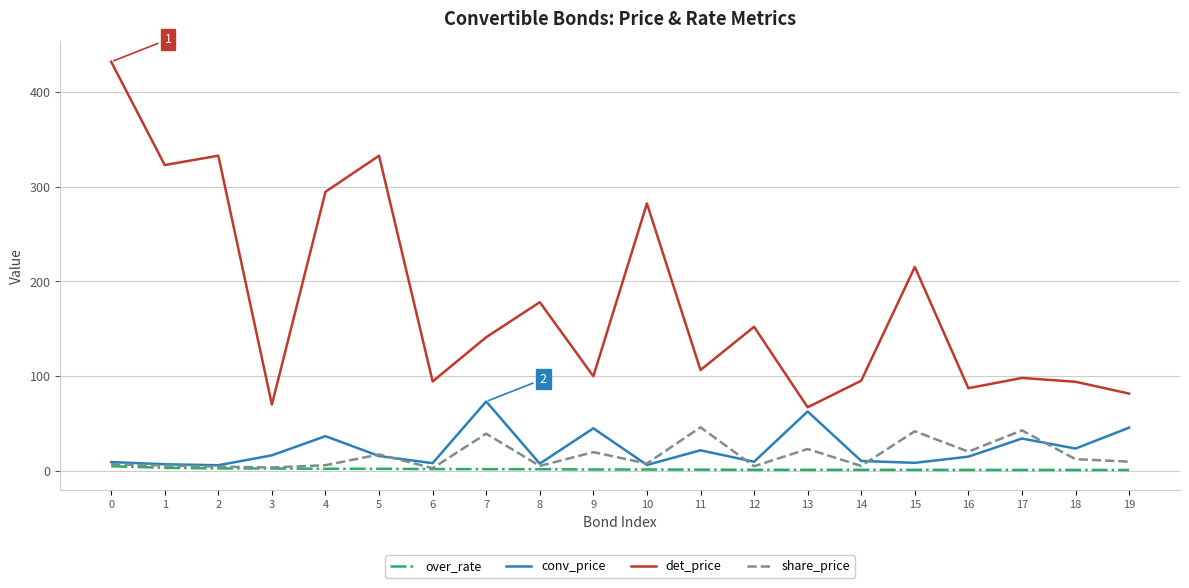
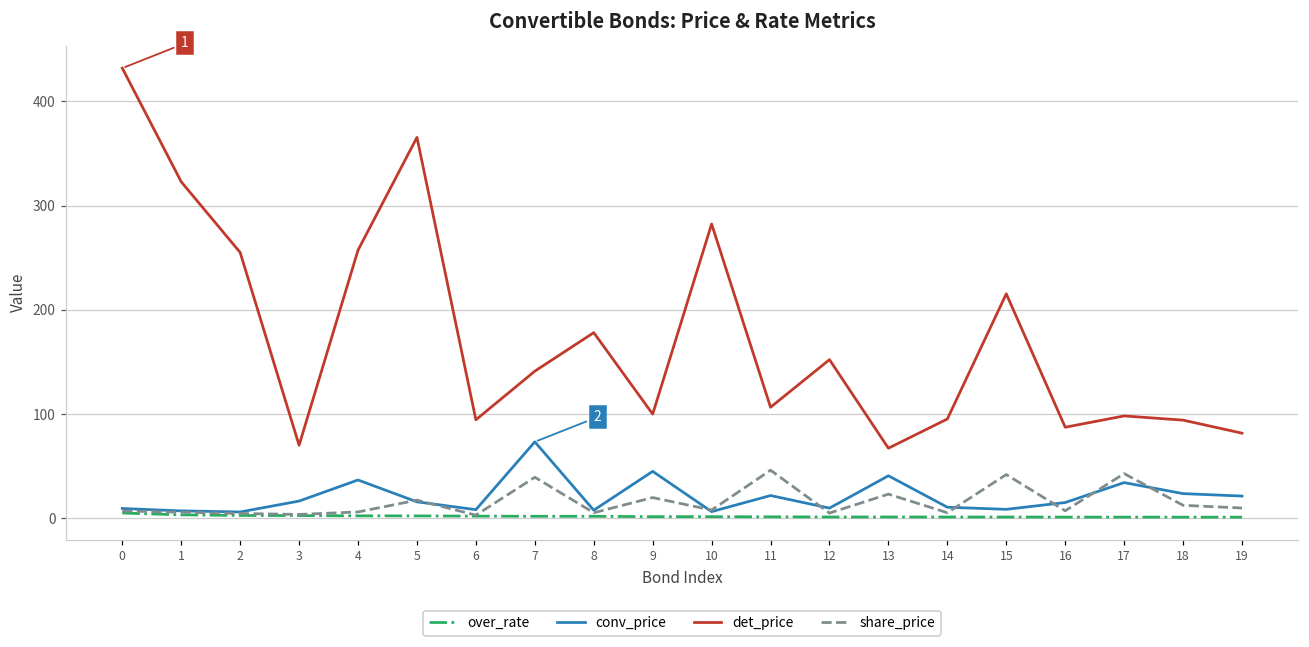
det_price, 2: 330 -> 260
det_price, 4: 290 -> 260
det_price, 5: 330 -> 370
conv_price, 13: 60 -> 40
share_price, 16: 20 -> 10
conv_price, 19: 50 -> 20
